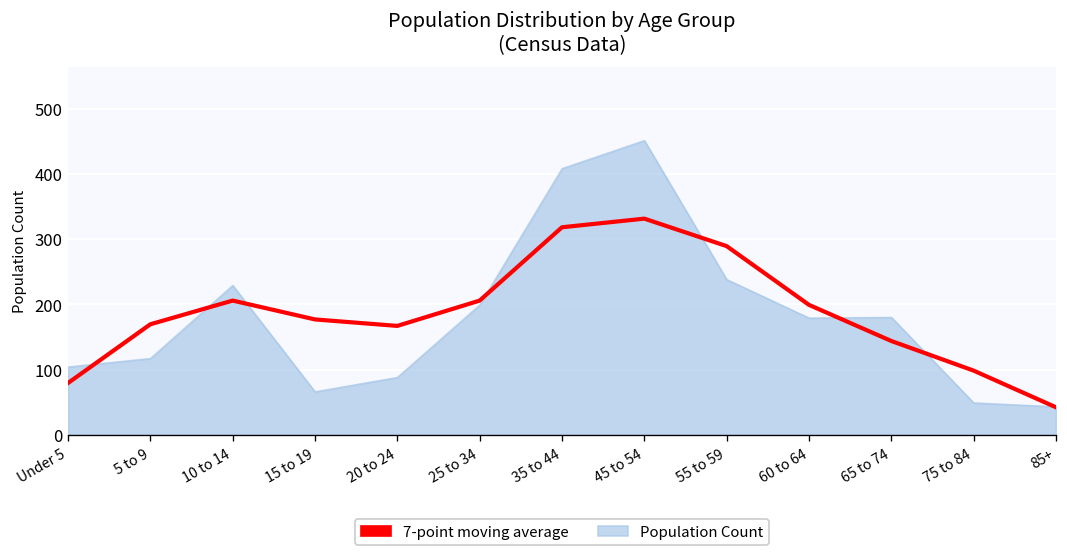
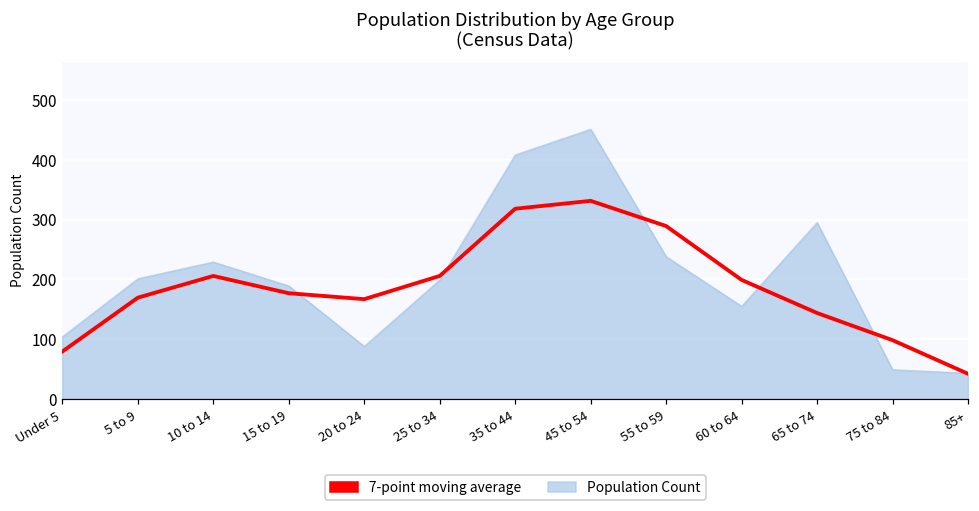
Population Count, 5 to 9: 120 -> 200
Population Count, 15 to 19: 70 -> 190
Population Count, 60 to 64: 180 -> 160
Population Count, 65 to 74: 180 -> 300
